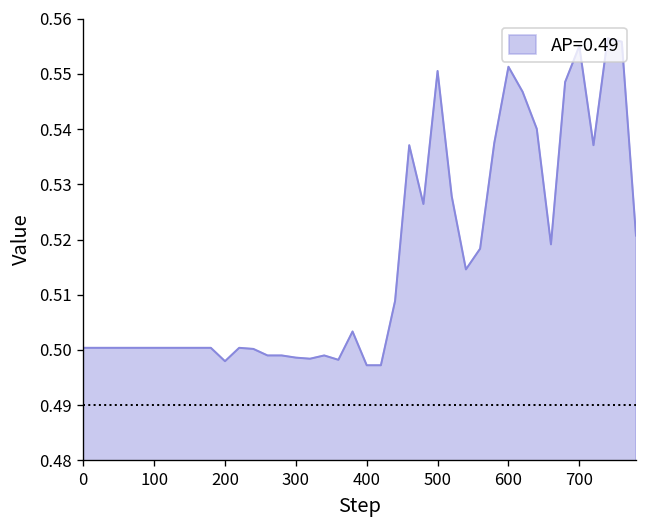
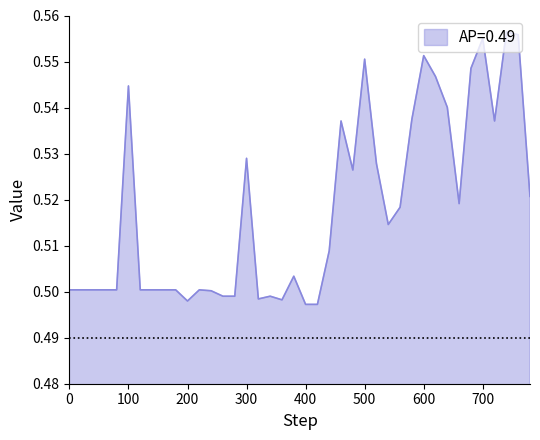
100: 0.500 -> 0.545
300: 0.499 -> 0.529
